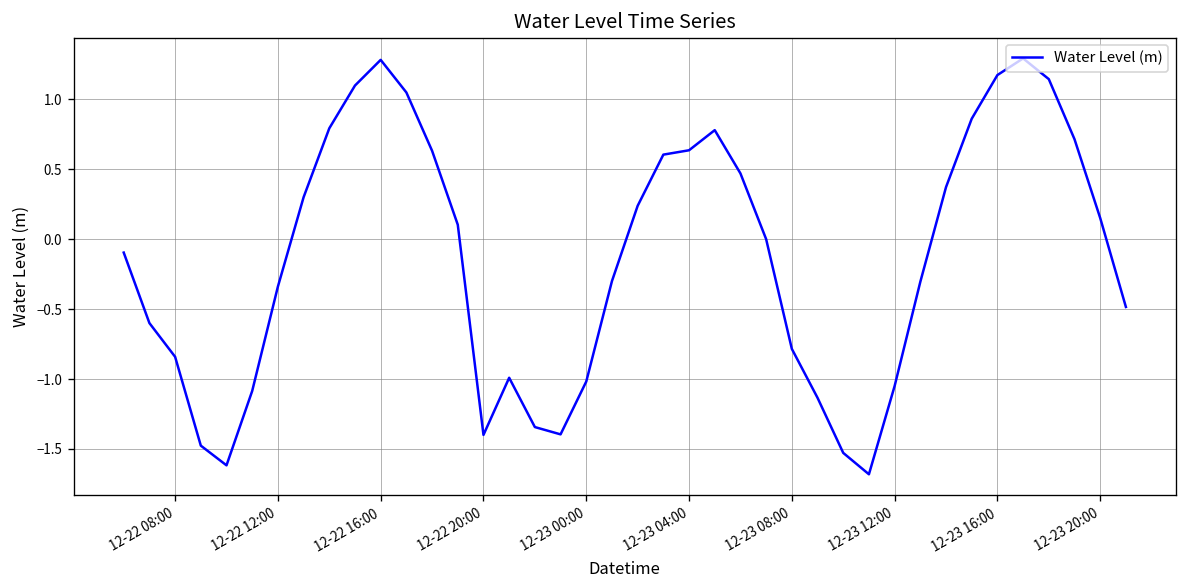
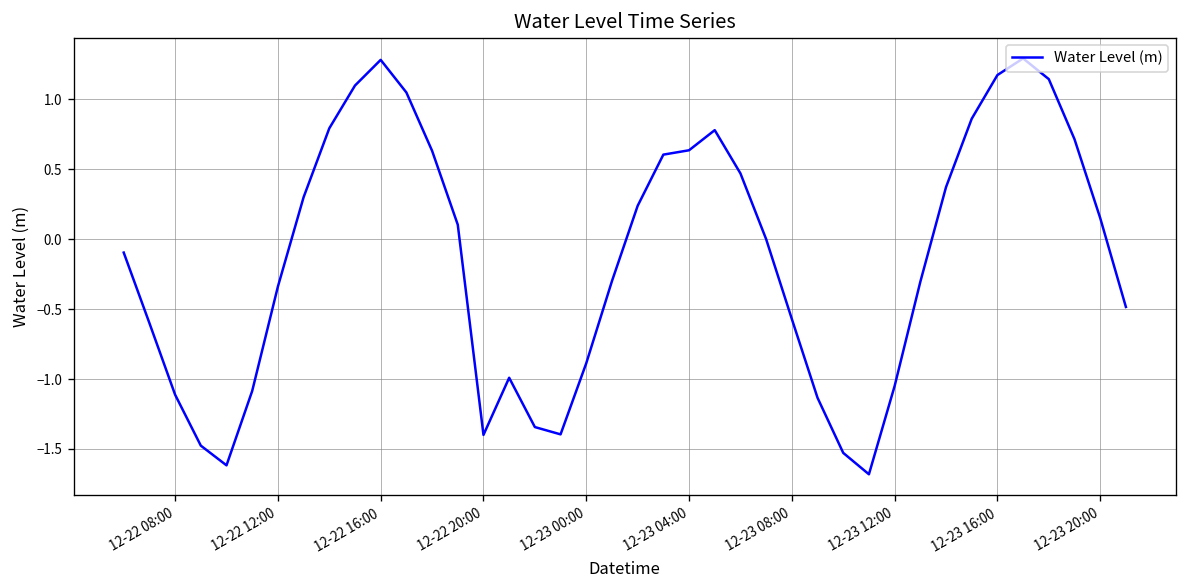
12-22 08:00: -0.84 -> -1.11
12-23 00:00: -1.02 -> -0.89
12-23 08:00: -0.78 -> -0.57
